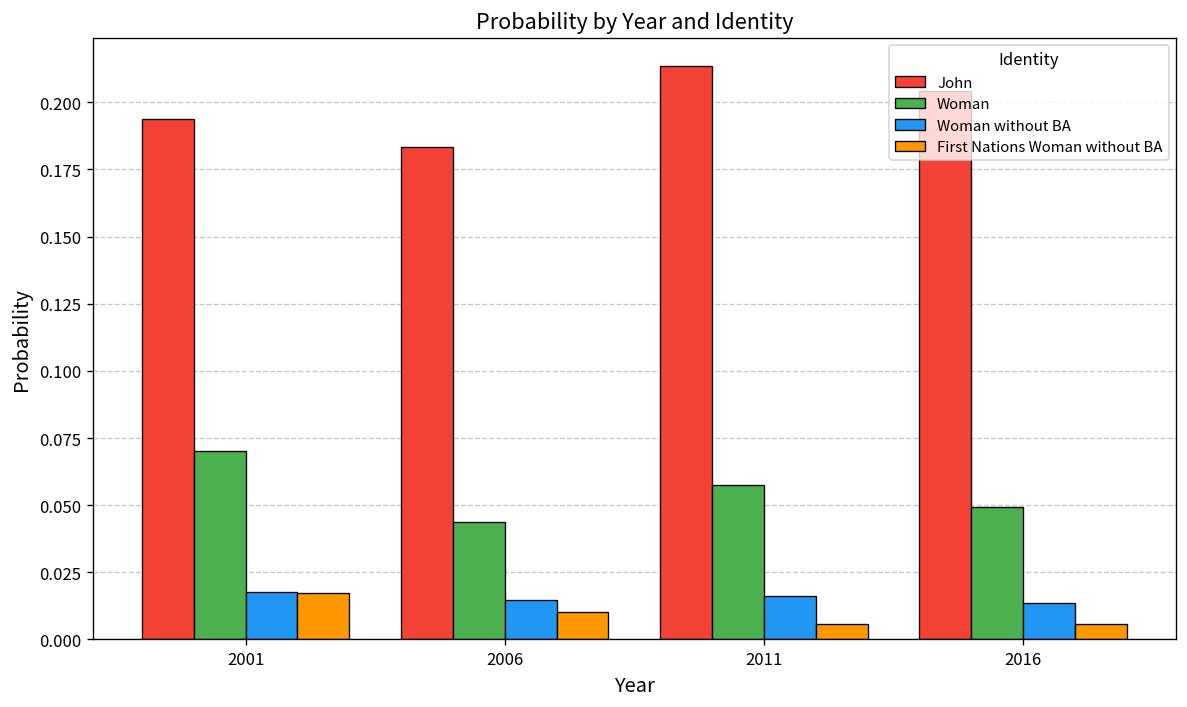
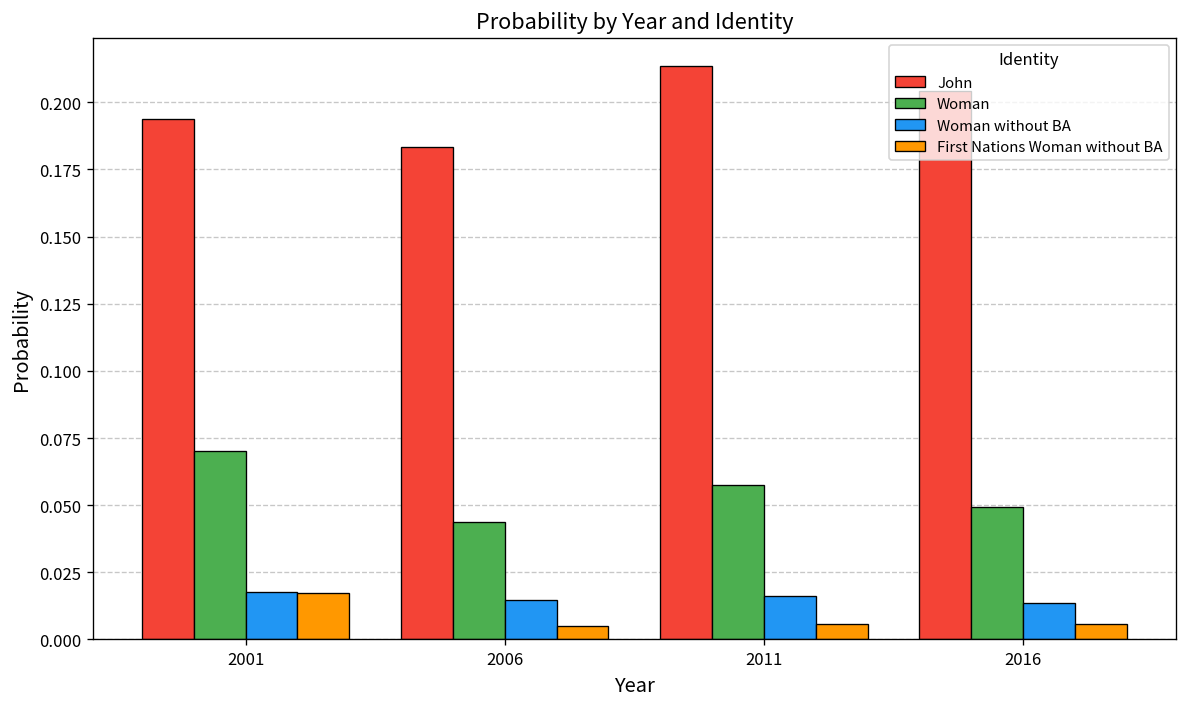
First Nations Woman without BA, 2006: 0.010 -> 0.005
